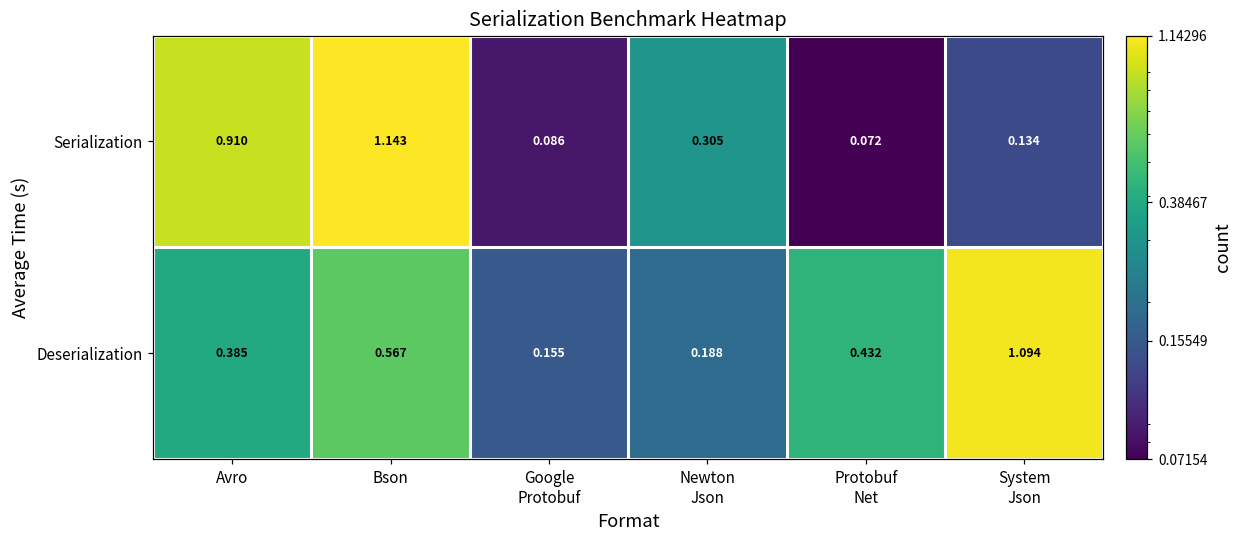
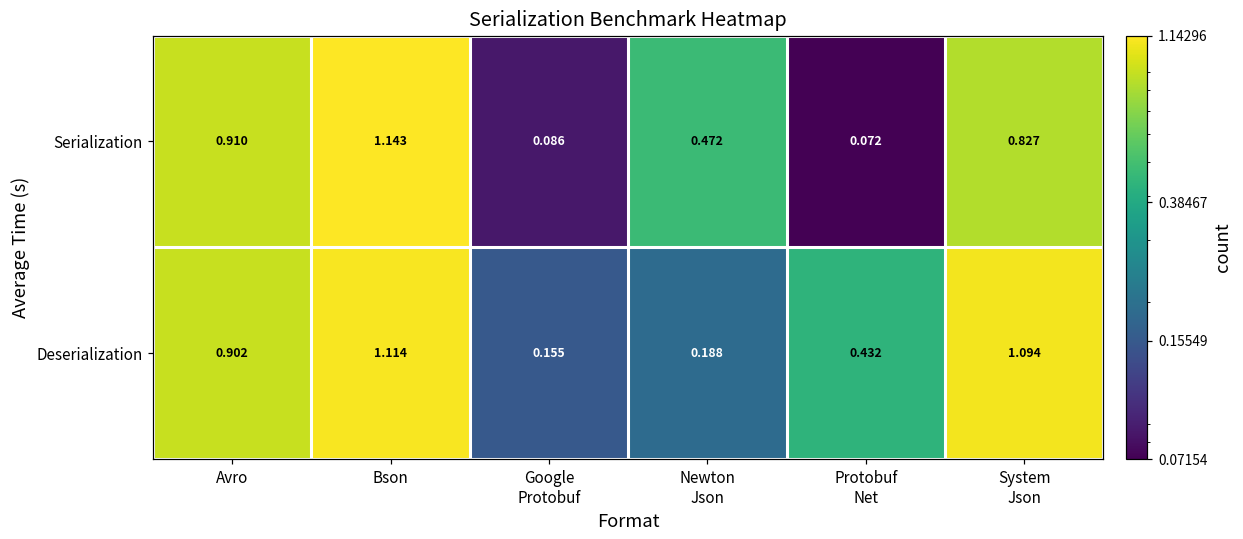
Serialization, Newton Json: 0.305 -> 0.472
Serialization, System Json: 0.134 -> 0.827
Deserialization, Avro: 0.385 -> 0.902
Deserialization, Bson: 0.567 -> 1.114
